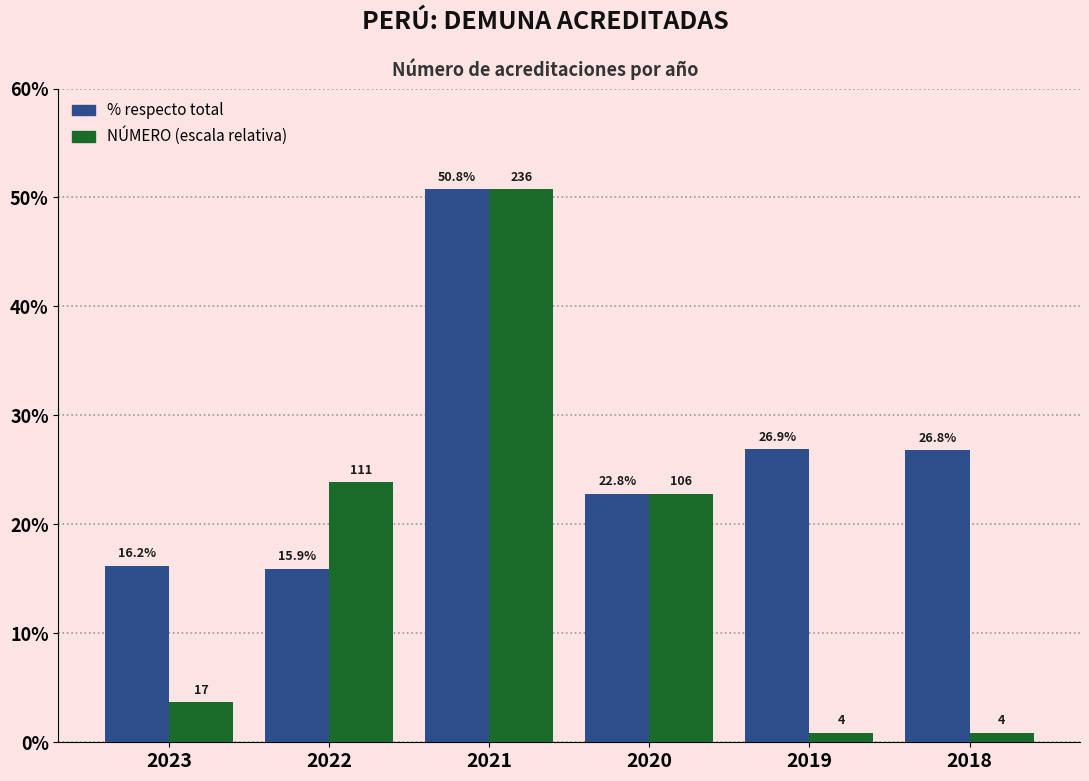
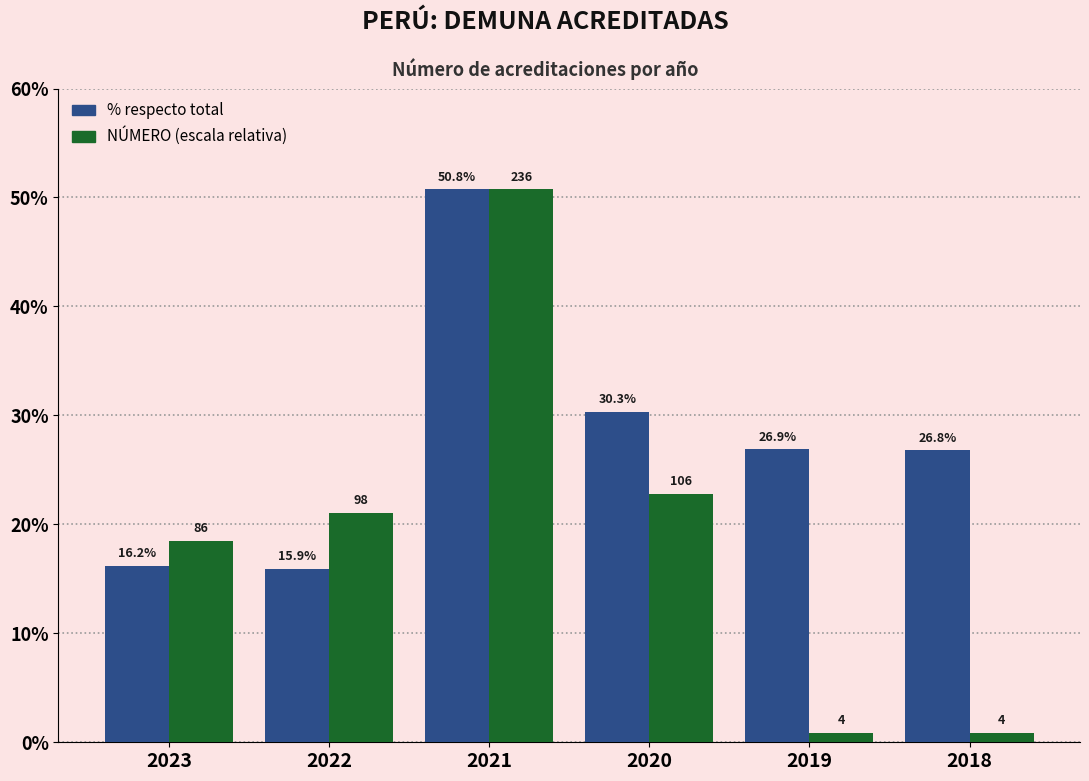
NÚMERO (escala relativa), 2023: 17 -> 86
NÚMERO (escala relativa), 2022: 111 -> 98
% respecto total, 2020: 22.8% -> 30.3%
